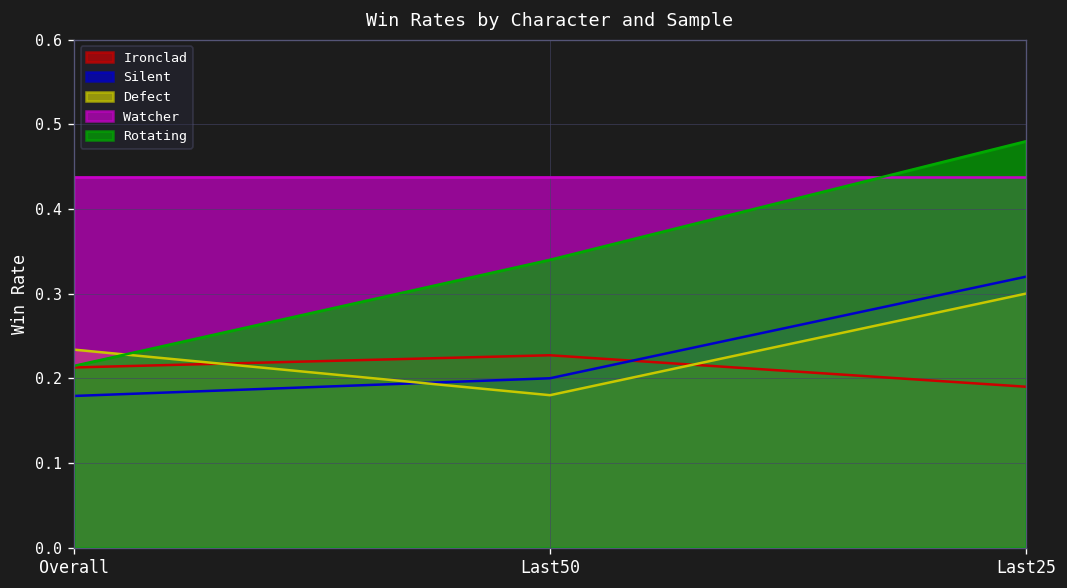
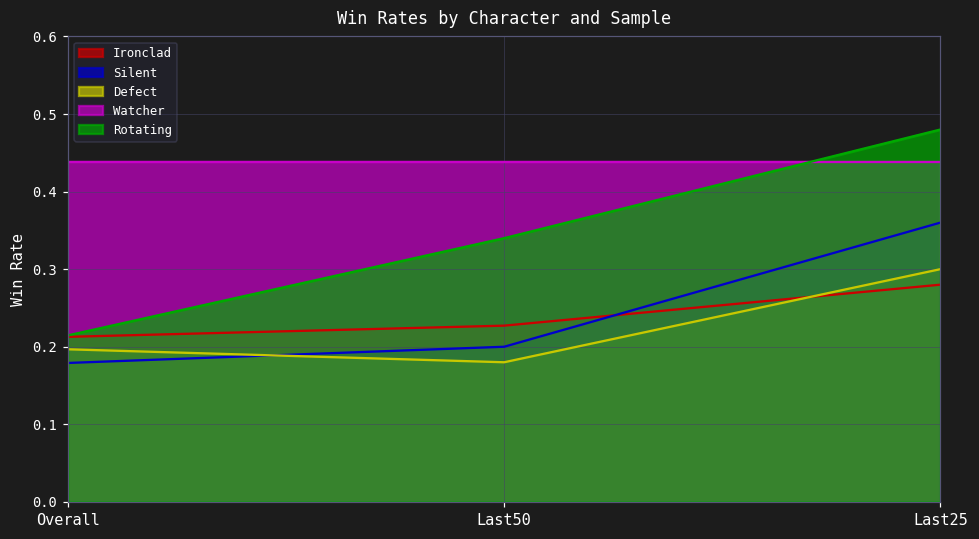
Defect, Overall: 0.23 -> 0.20
Ironclad, Last25: 0.19 -> 0.28
Silent, Last25: 0.32 -> 0.36
